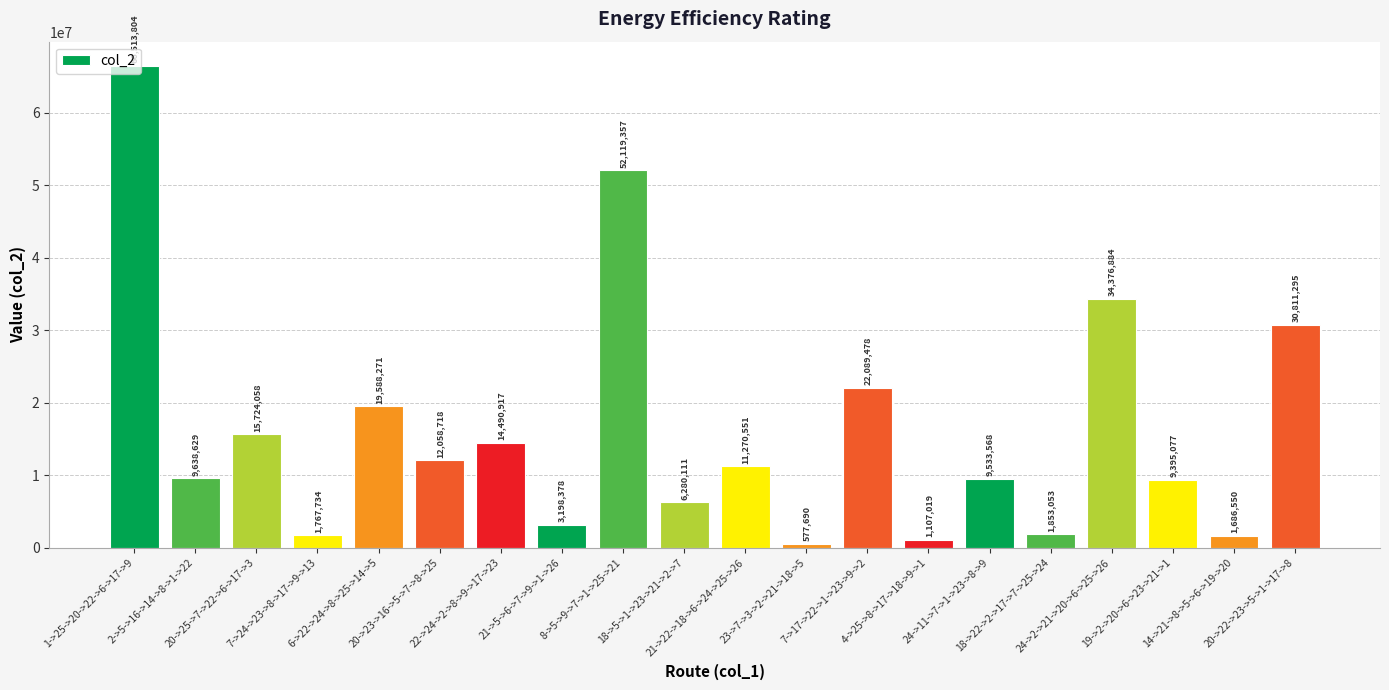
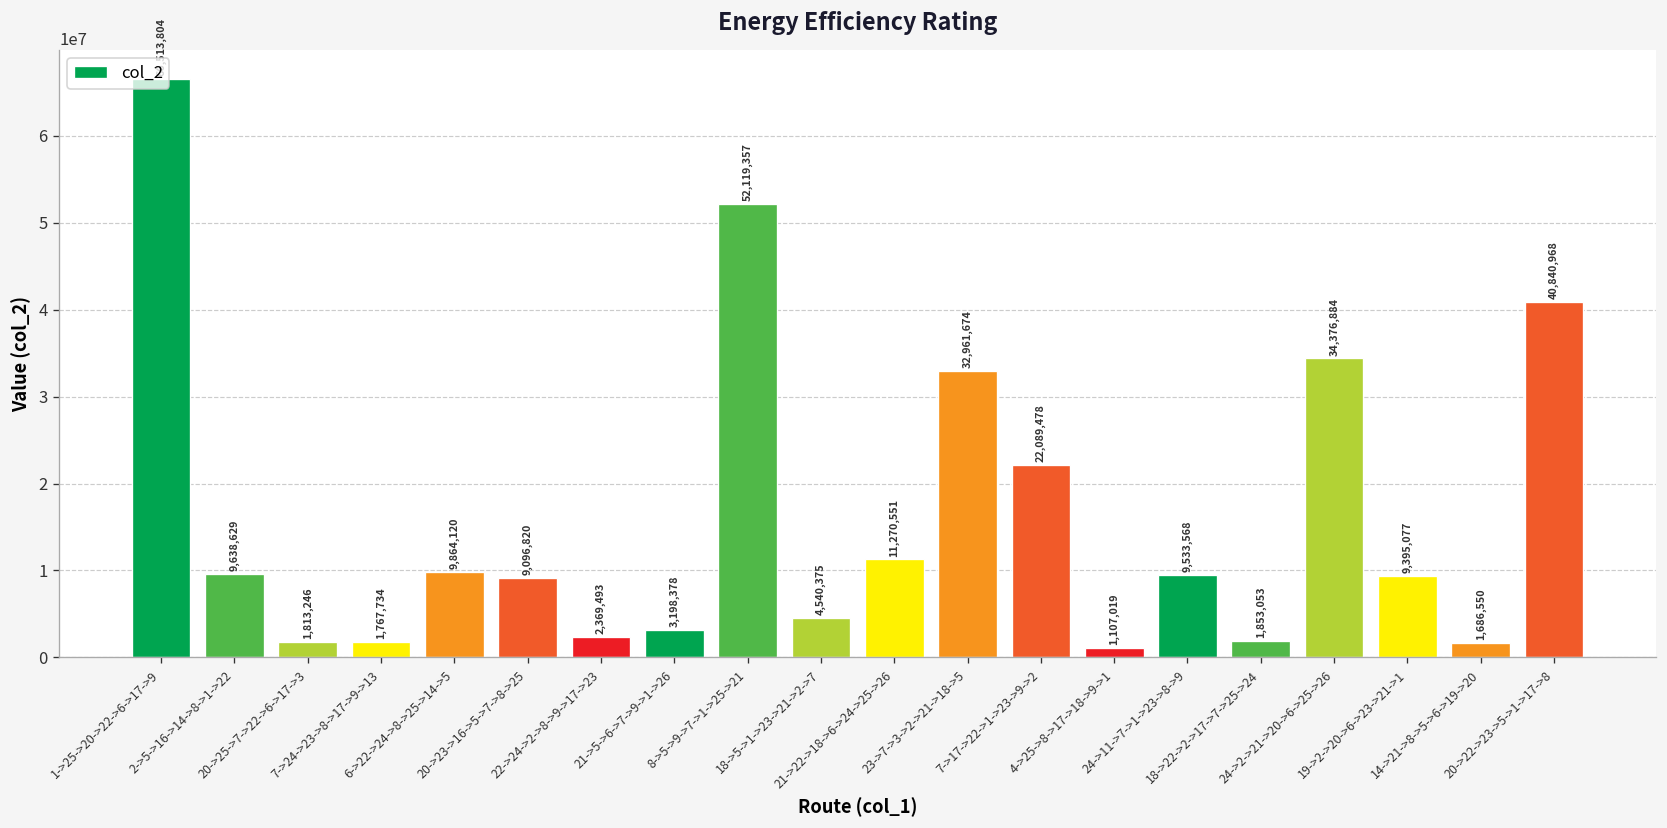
20->25->7->22->6->17->3: 15,724,058 -> 1,813,246
6->22->24->8->25->14->5: 19,588,271 -> 9,864,120
20->23->16->5->7->8->25: 12,058,718 -> 9,096,820
22->24->2->8->9->17->23: 14,490,917 -> 2,369,493
18->5->1->23->21->2->7: 6,280,111 -> 4,540,375
23->7->3->2->21->18->5: 577,690 -> 32,961,674
20->22->23->5->1->17->8: 30,811,295 -> 40,840,968
